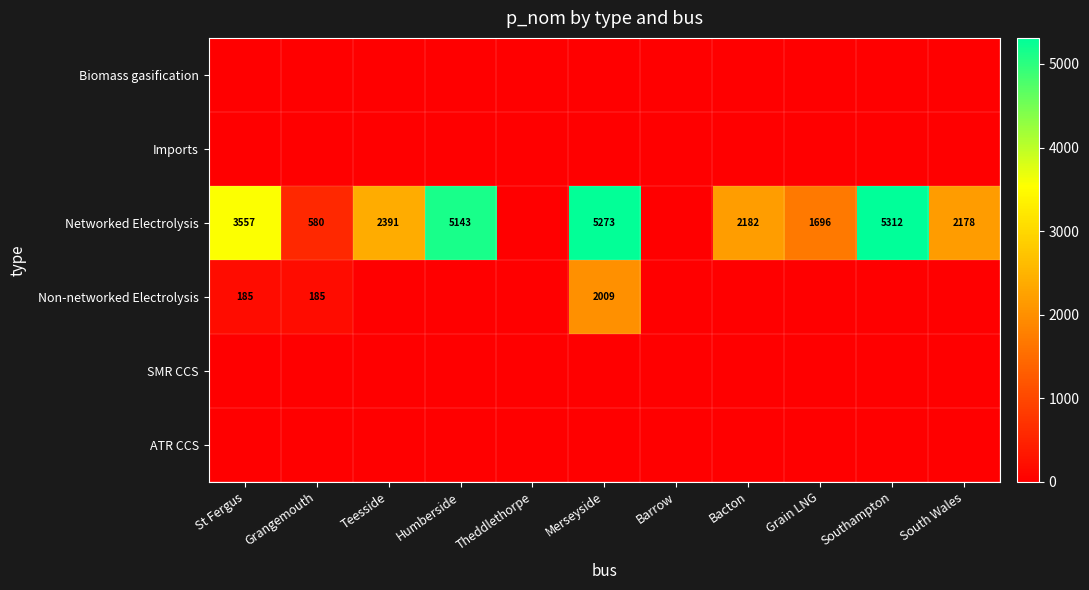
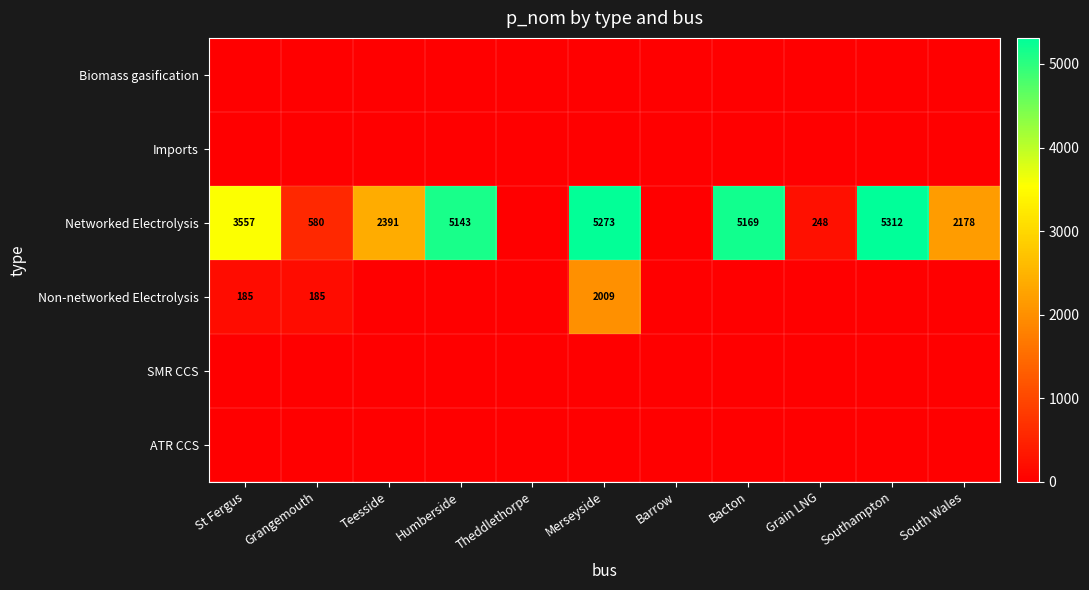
Networked Electrolysis, Bacton: 2182 -> 5169
Networked Electrolysis, Grain LNG: 1696 -> 248
